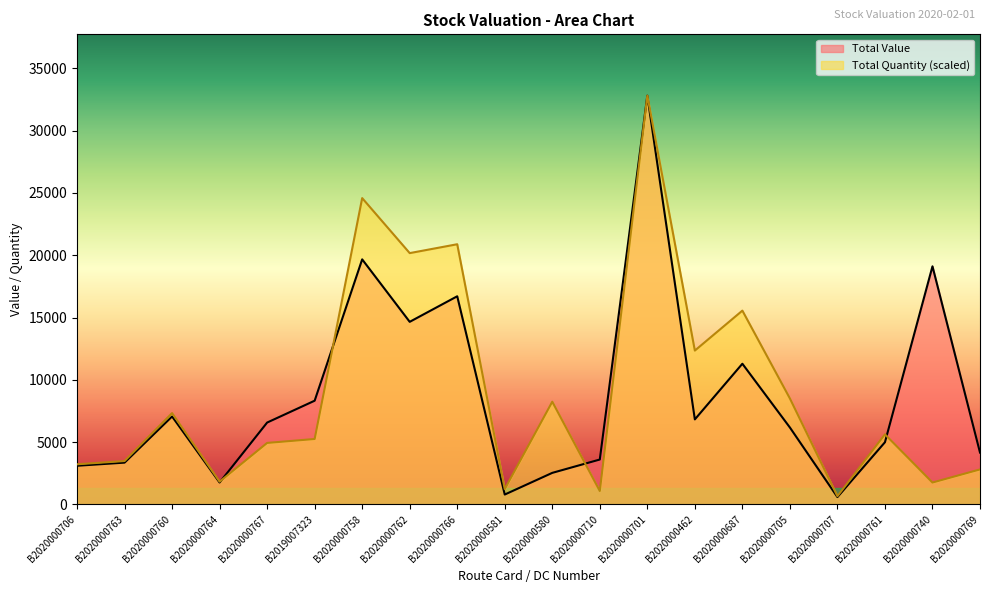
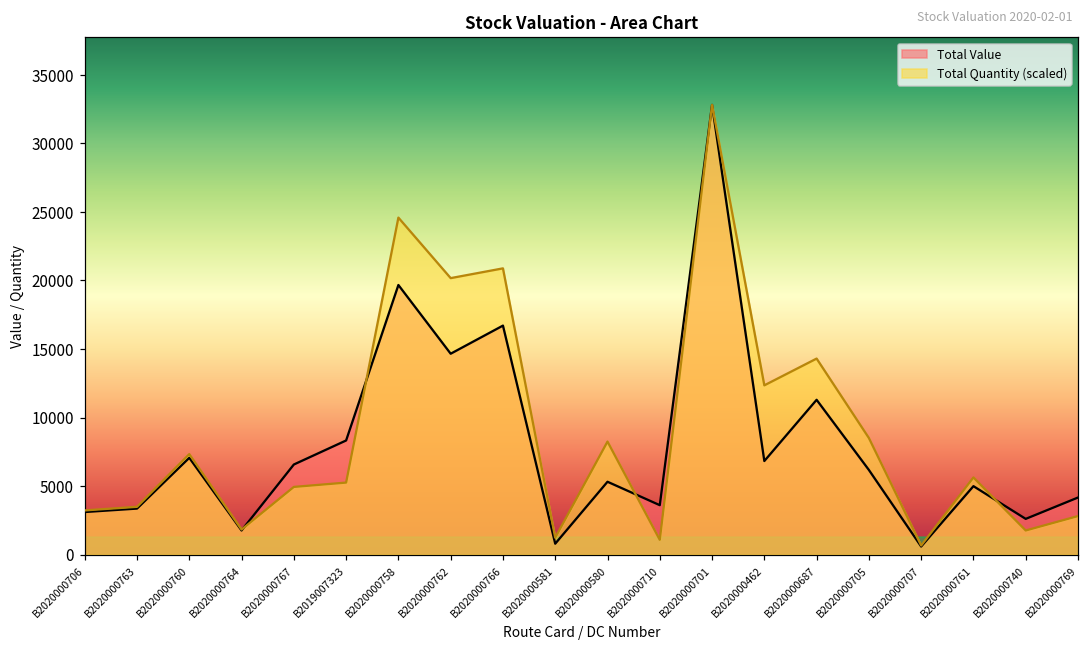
Total Value, B2020000580: 2500 -> 5300
Total Quantity (scaled), B2020000687: 15600 -> 14300
Total Value, B2020000740: 19100 -> 2600
